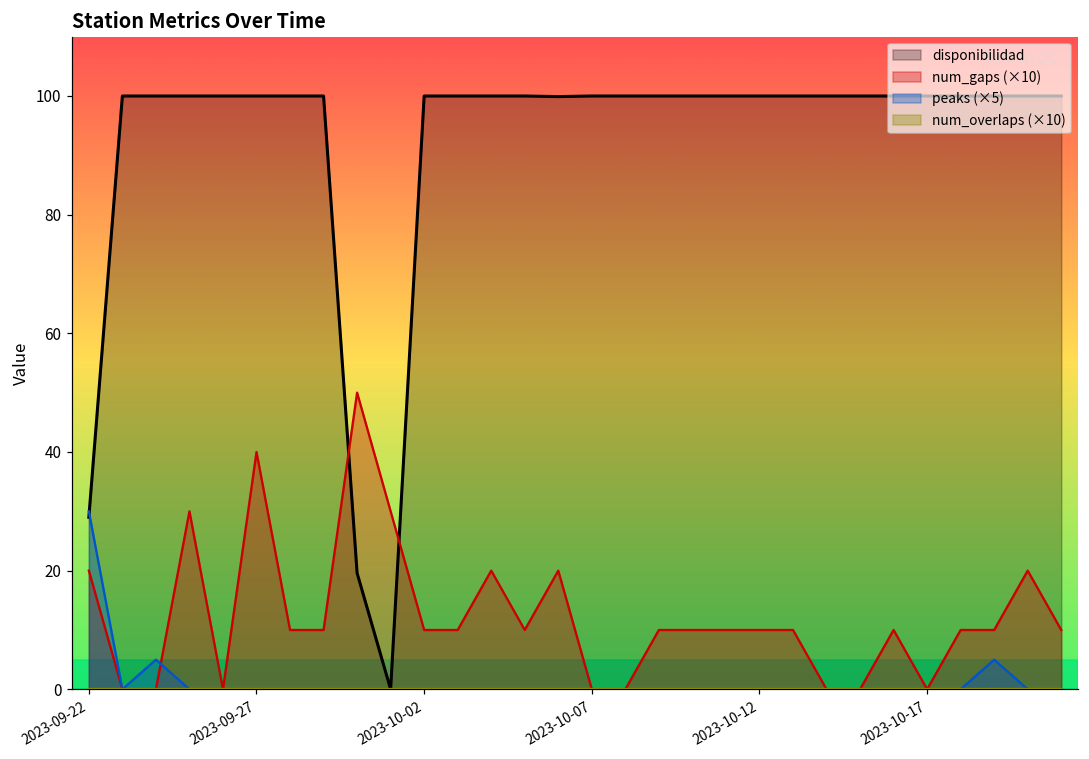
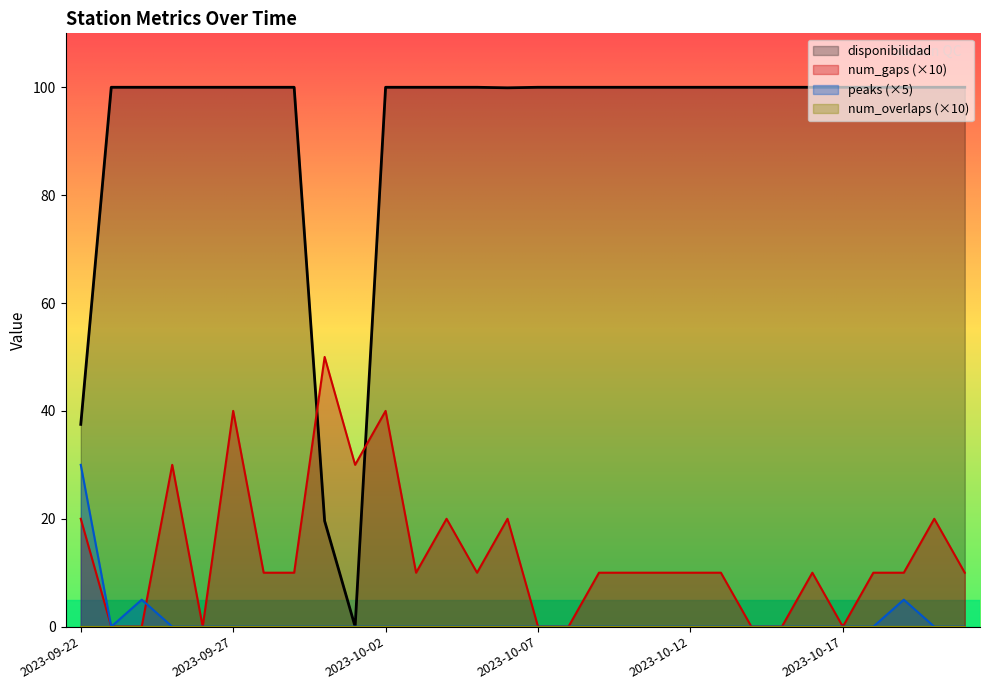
disponibilidad, 2023-09-22: 29 -> 38
num_gaps (×10), 2023-10-02: 10 -> 40
